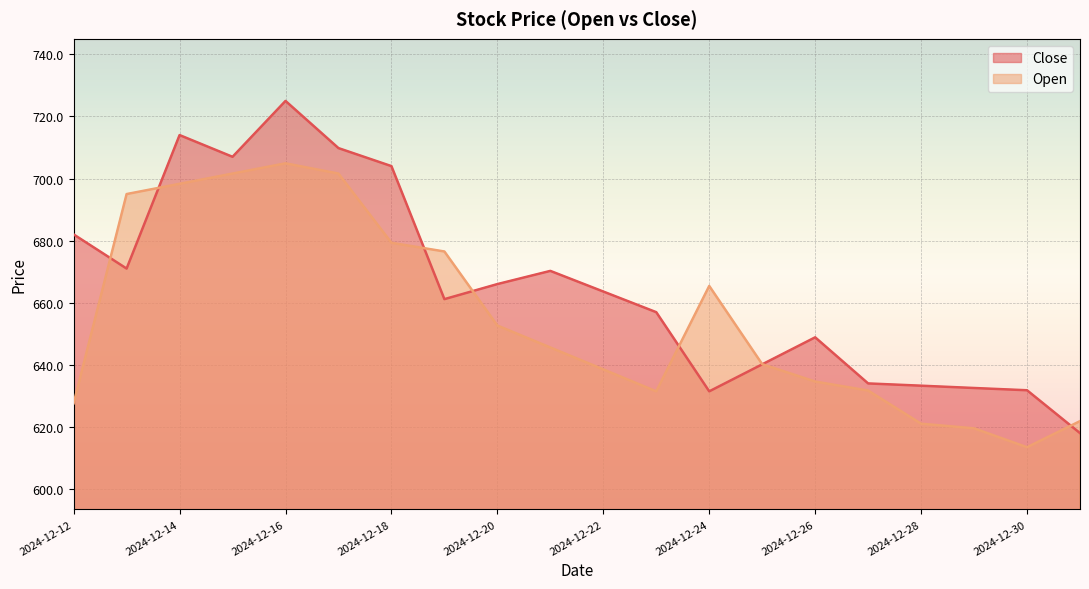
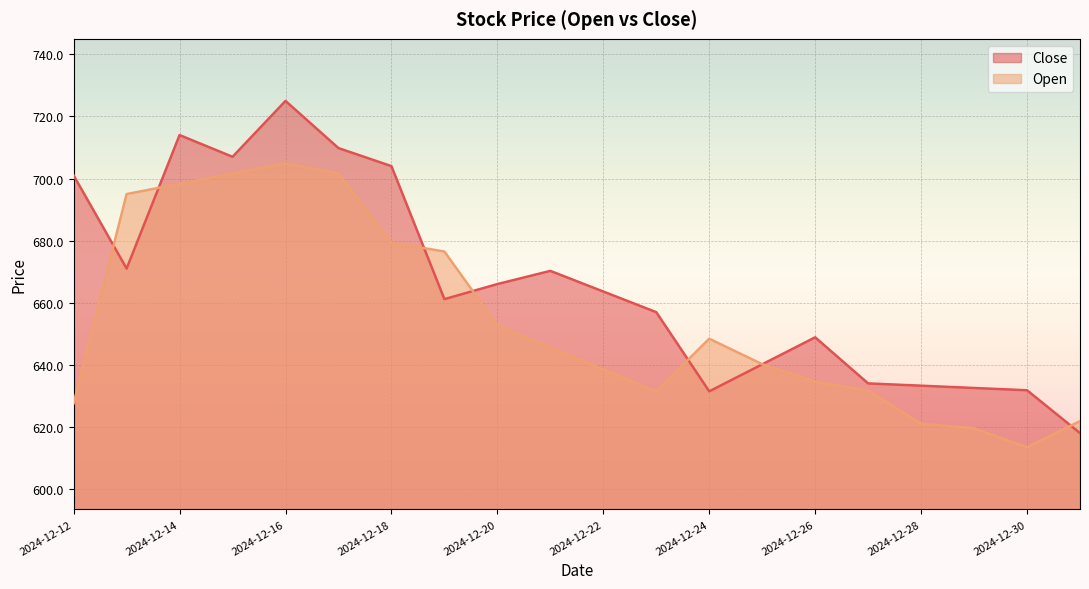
Close, 2024-12-12: 682 -> 701
Open, 2024-12-24: 665 -> 648
